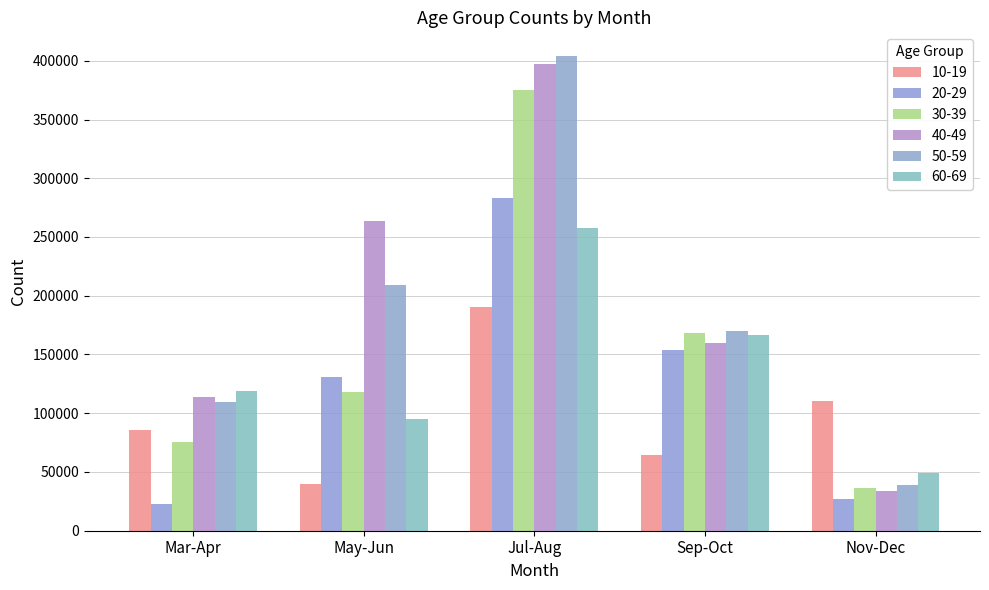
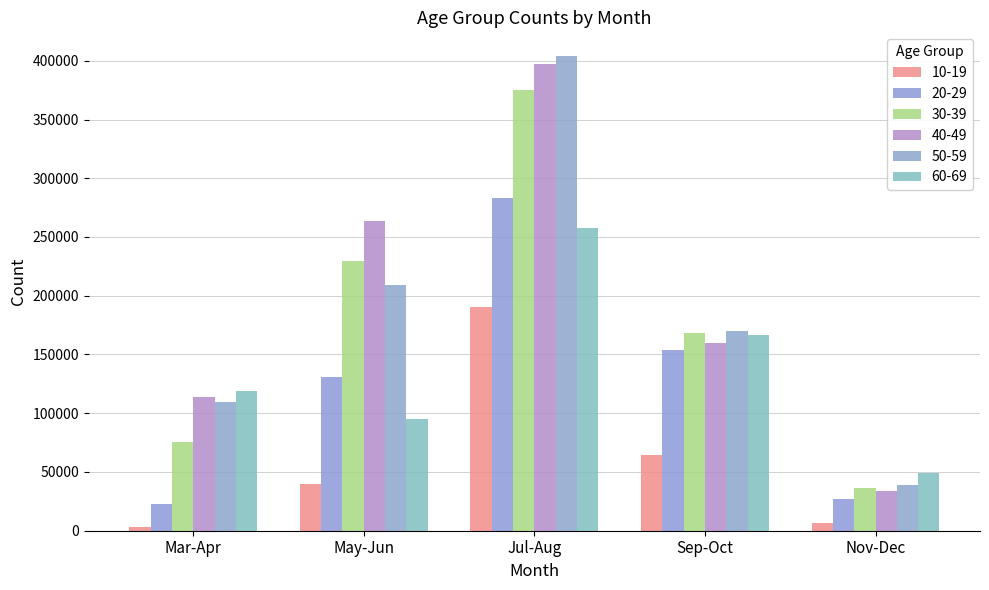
10-19, Mar-Apr: 86000 -> 3000
30-39, May-Jun: 118000 -> 229000
10-19, Nov-Dec: 110000 -> 6000
